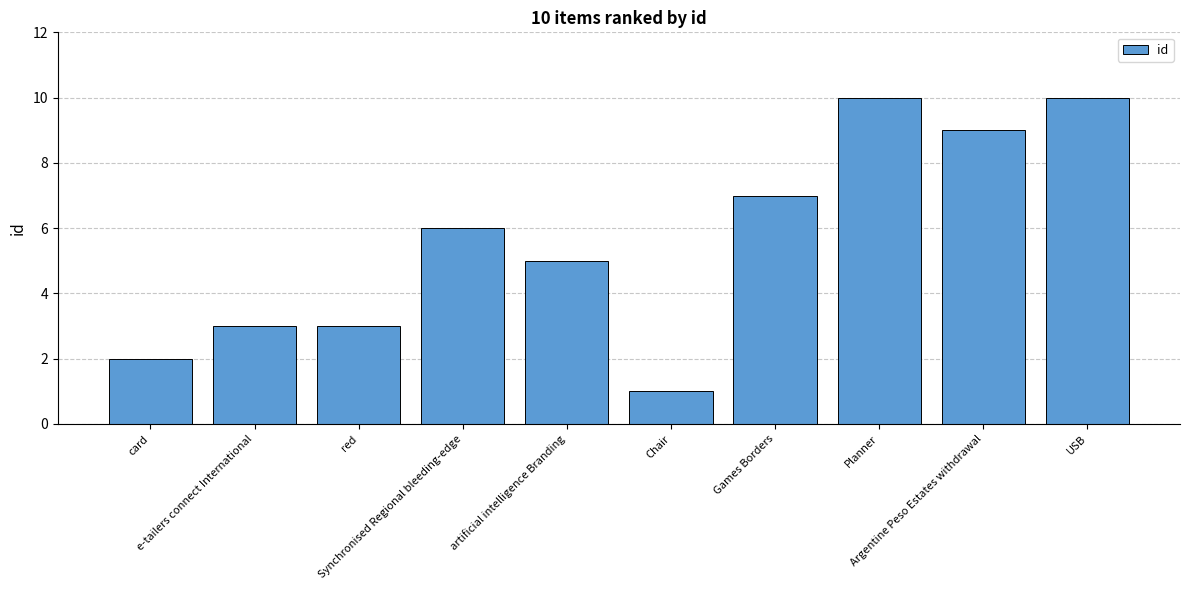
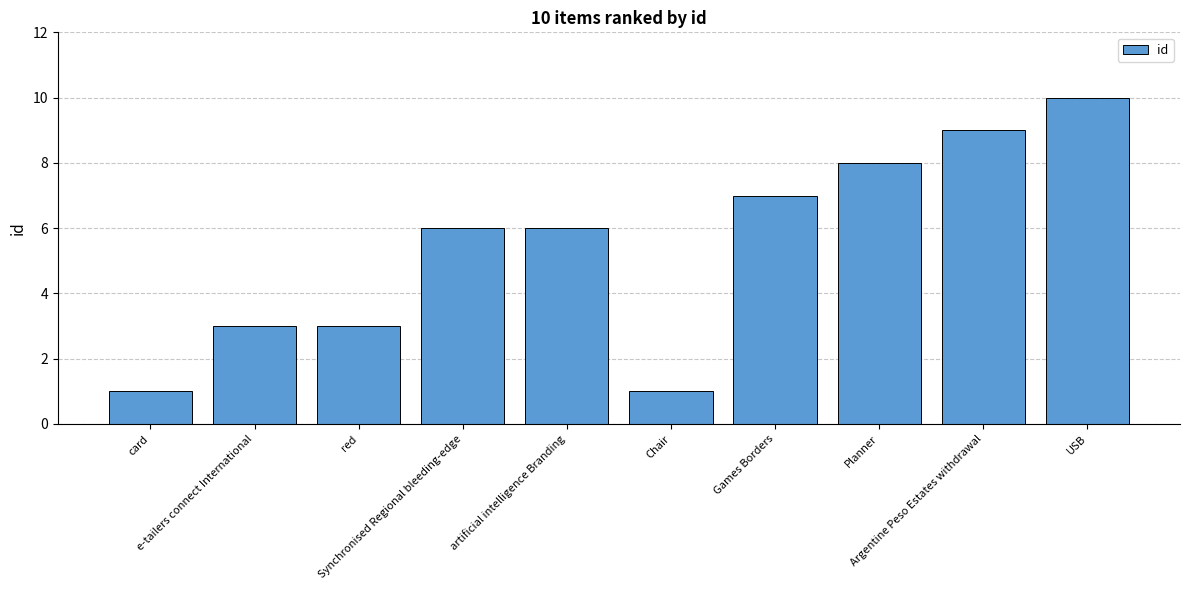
card: 2 -> 1
artificial intelligence Branding: 5 -> 6
Planner: 10 -> 8
